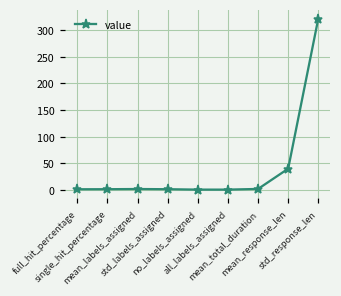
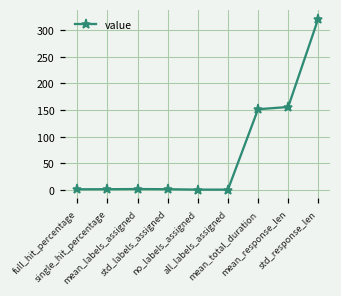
mean_total_duration: 0 -> 150
mean_response_len: 40 -> 160
